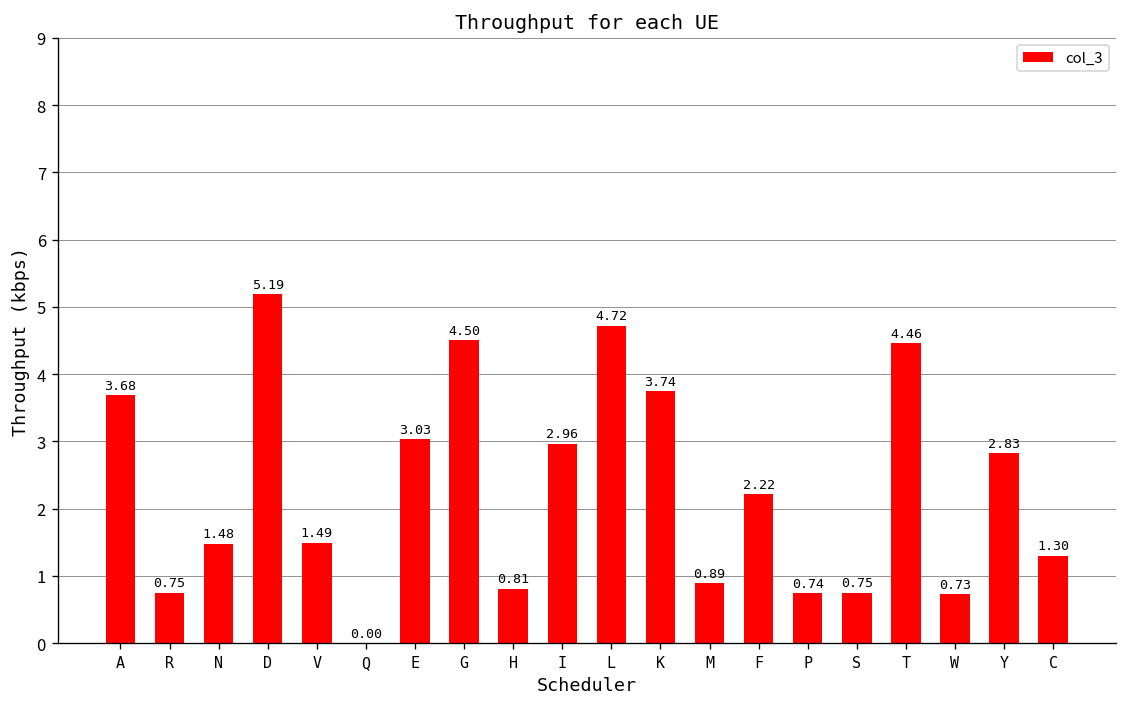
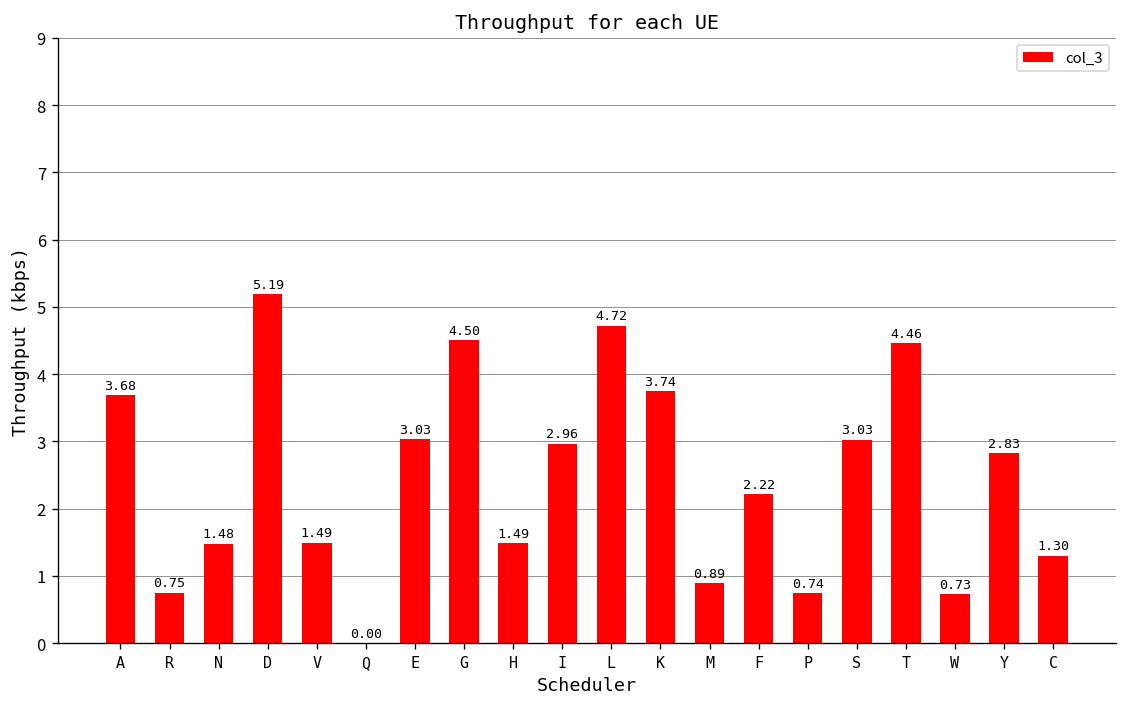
H: 0.81 -> 1.49
S: 0.75 -> 3.03
